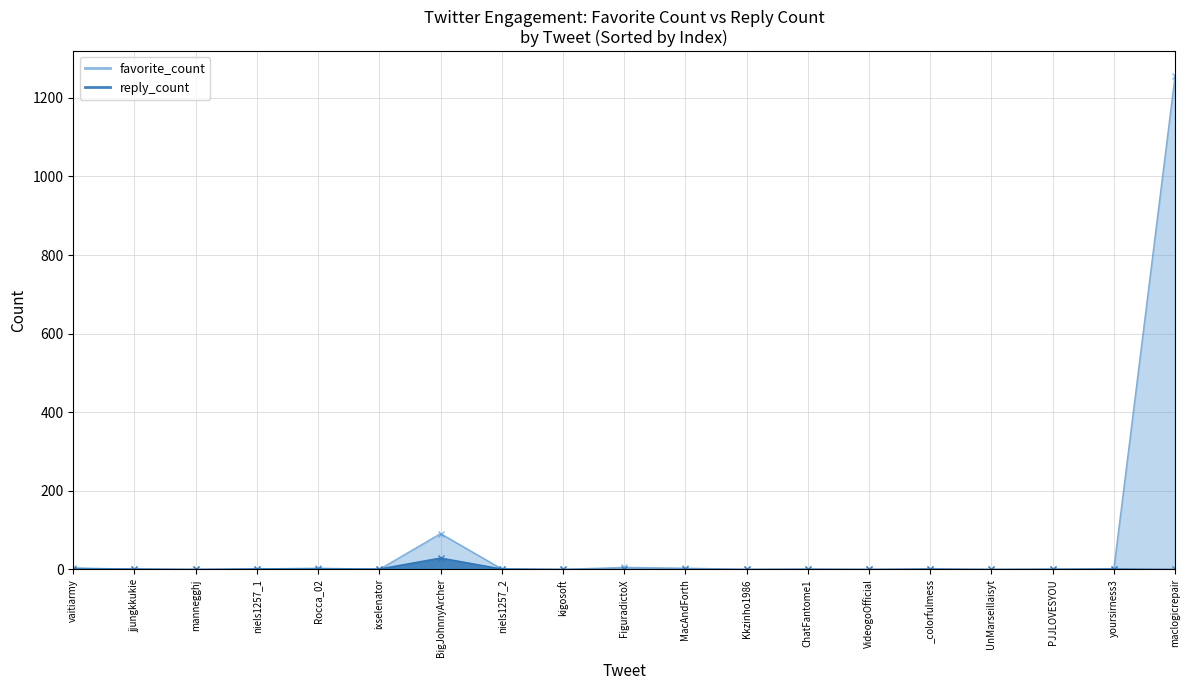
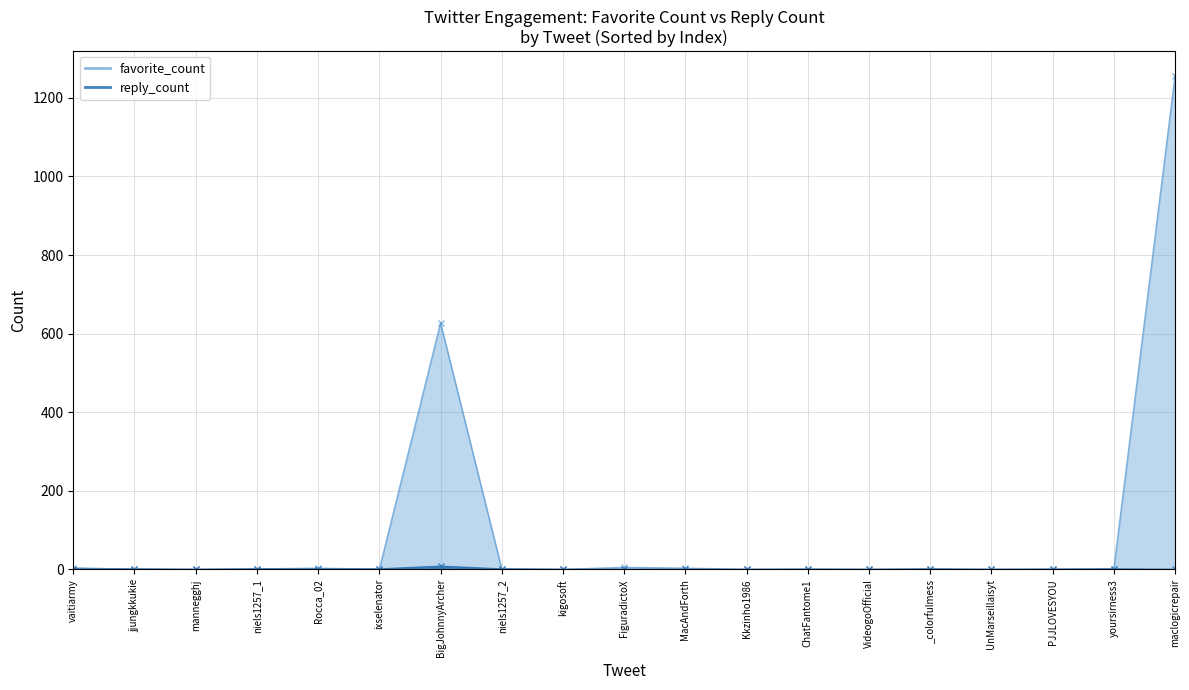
favorite_count, BigJohnnyArcher: 90 -> 630
reply_count, BigJohnnyArcher: 30 -> 10
